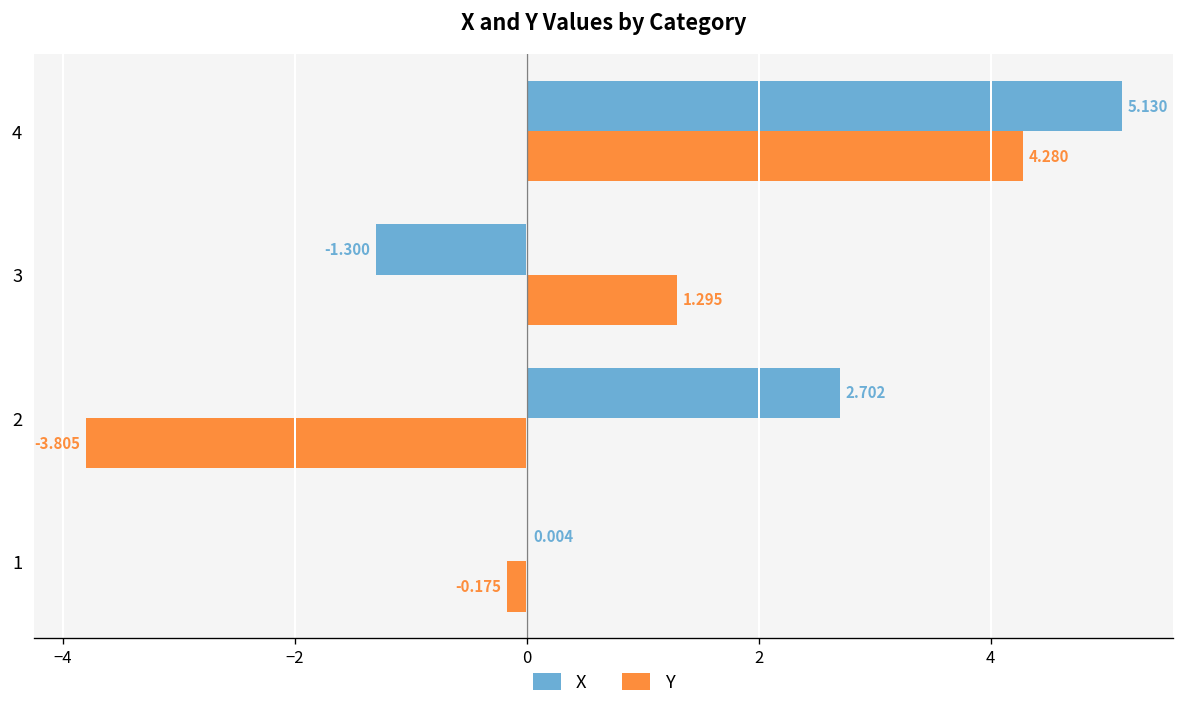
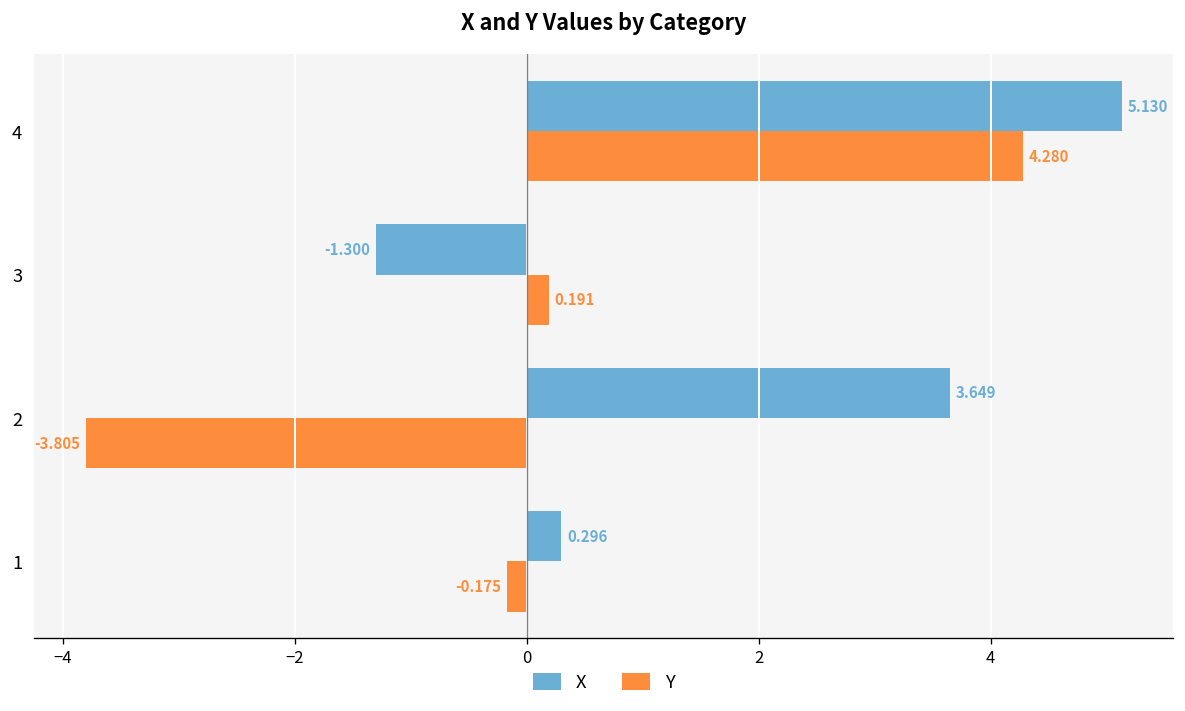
Y, 3: 1.295 -> 0.191
X, 2: 2.702 -> 3.649
X, 1: 0.004 -> 0.296
